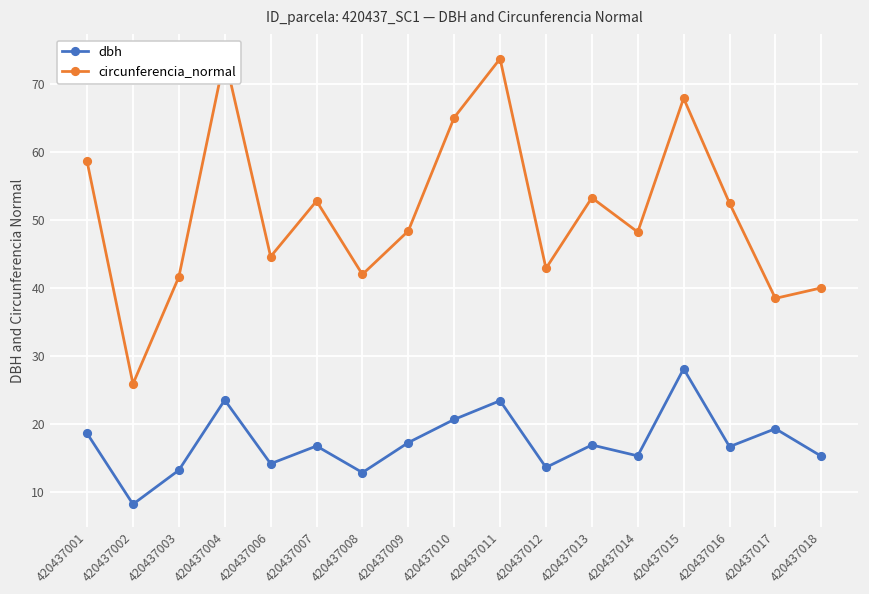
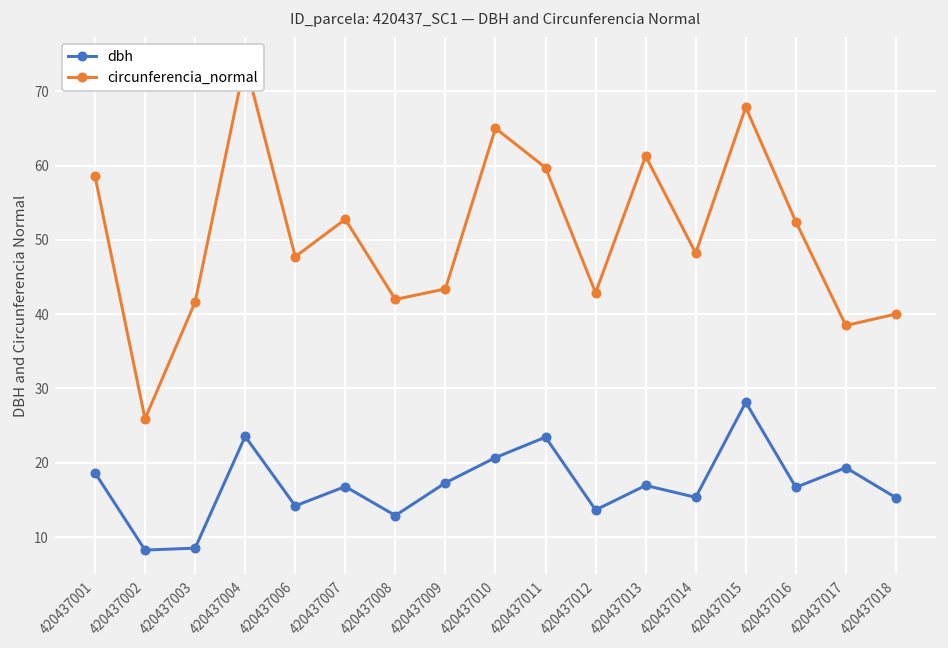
dbh, 420437003: 13 -> 9
circunferencia_normal, 420437006: 45 -> 48
circunferencia_normal, 420437009: 48 -> 43
circunferencia_normal, 420437011: 74 -> 60
circunferencia_normal, 420437013: 53 -> 61
